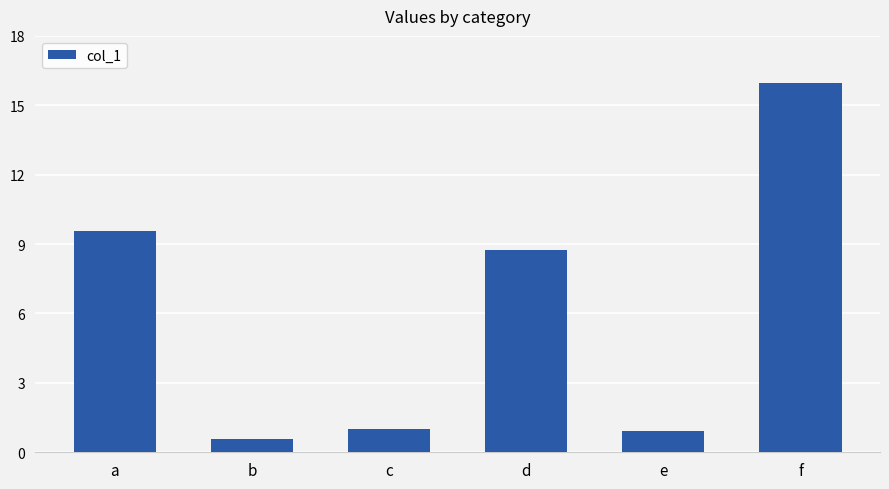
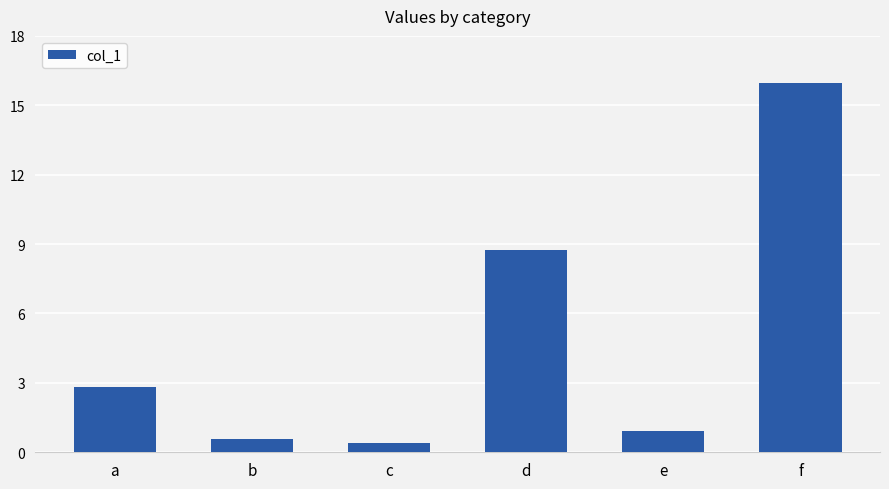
a: 9.6 -> 2.8
c: 1.0 -> 0.4
